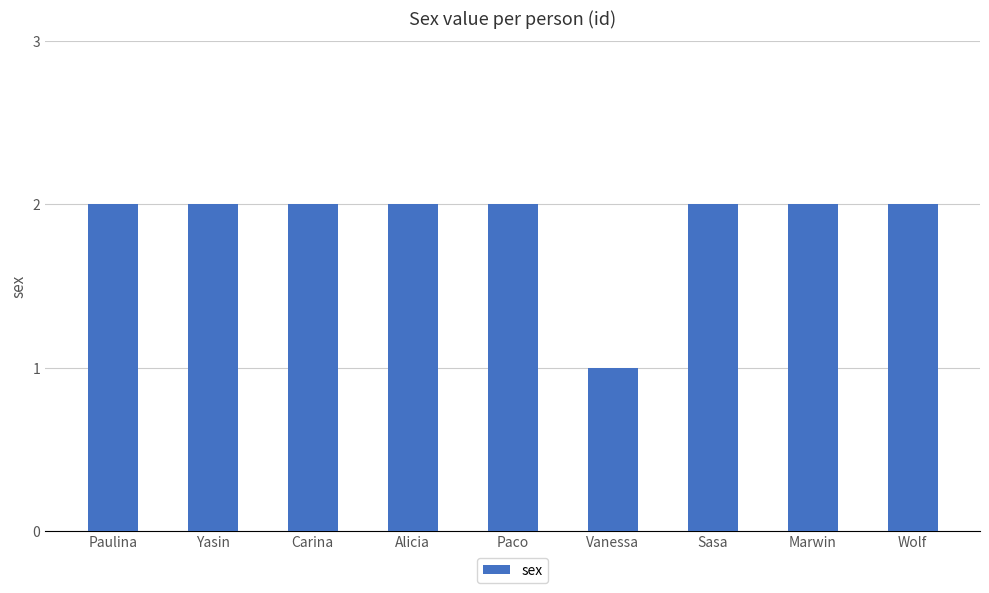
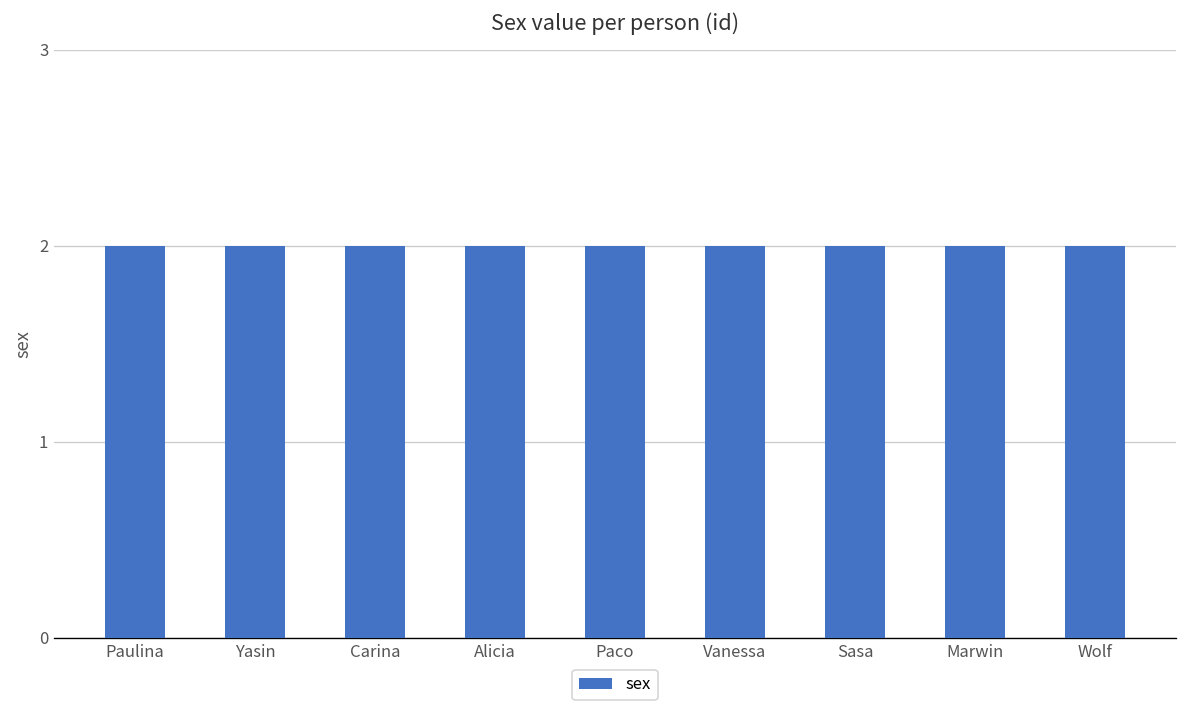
Vanessa: 1 -> 2
